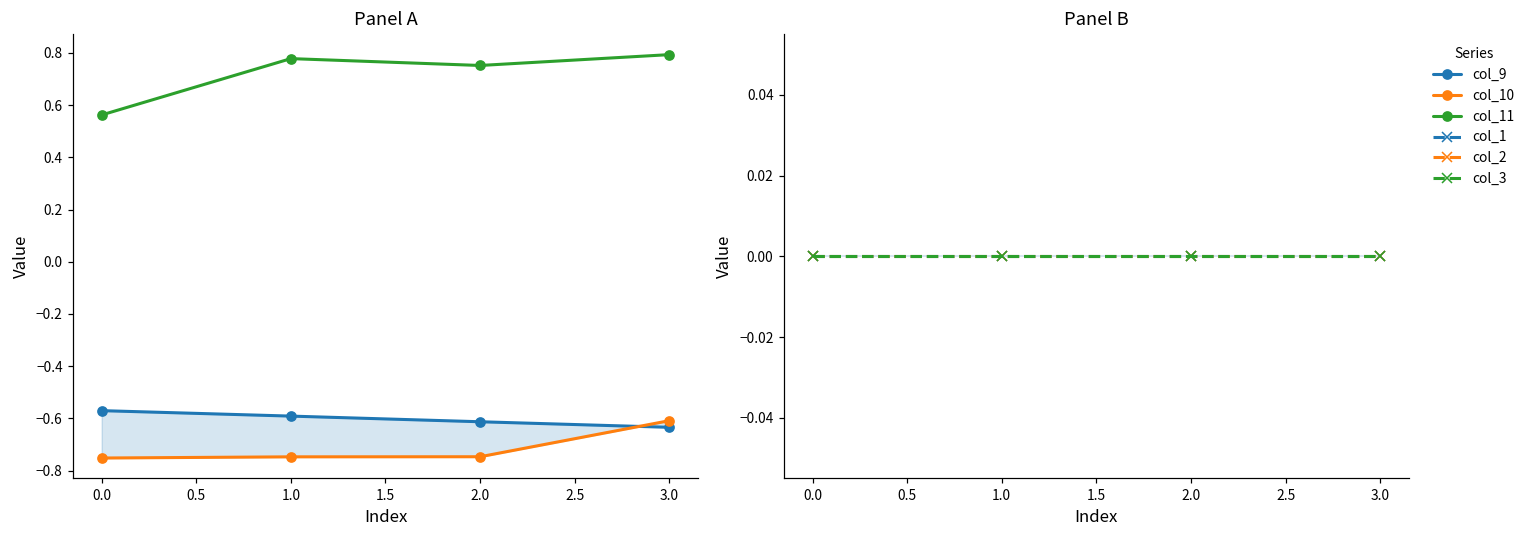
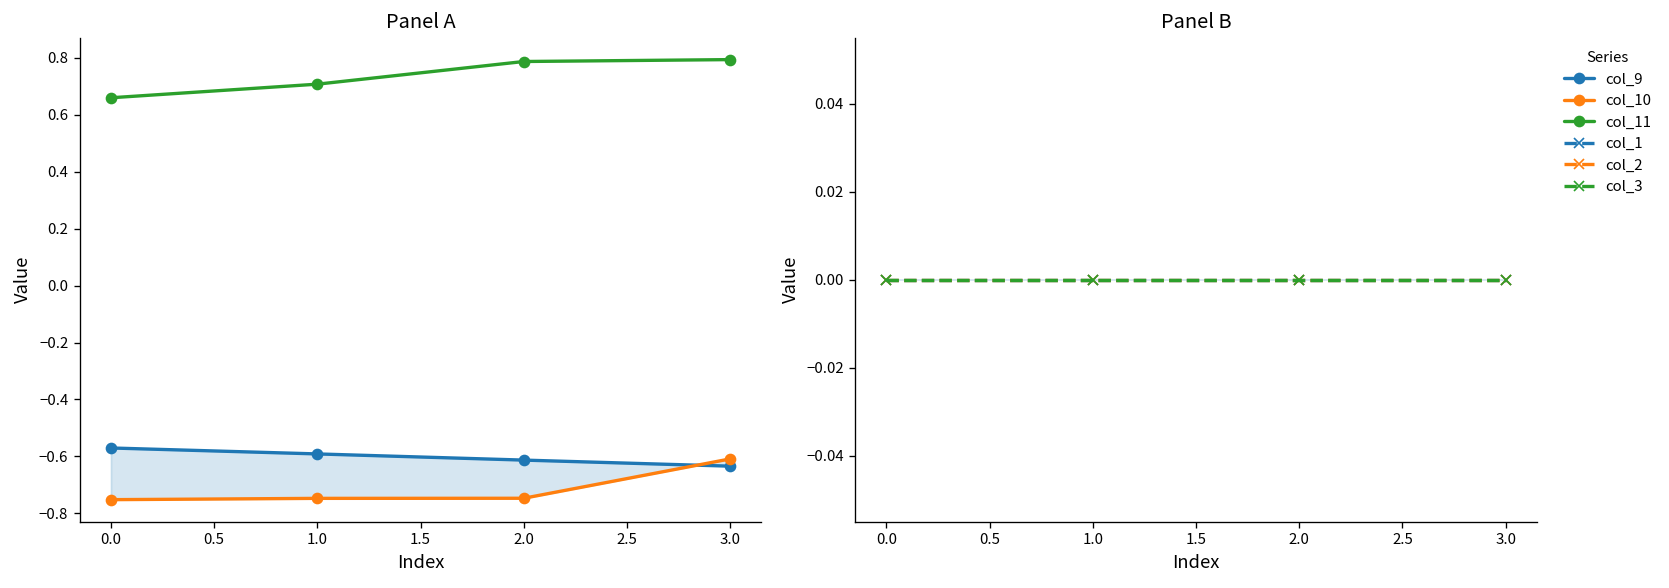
Panel A, col_11, 0.0: 0.56 -> 0.66
Panel A, col_11, 1.0: 0.78 -> 0.71
Panel A, col_11, 2.0: 0.75 -> 0.79
